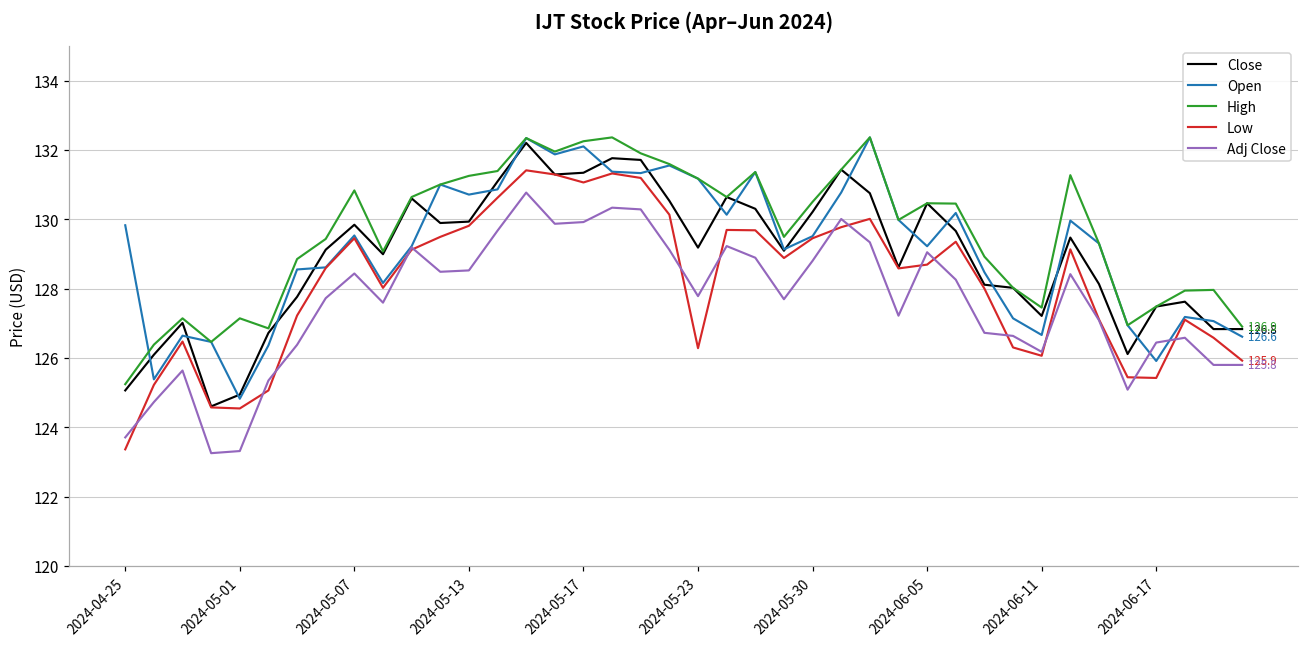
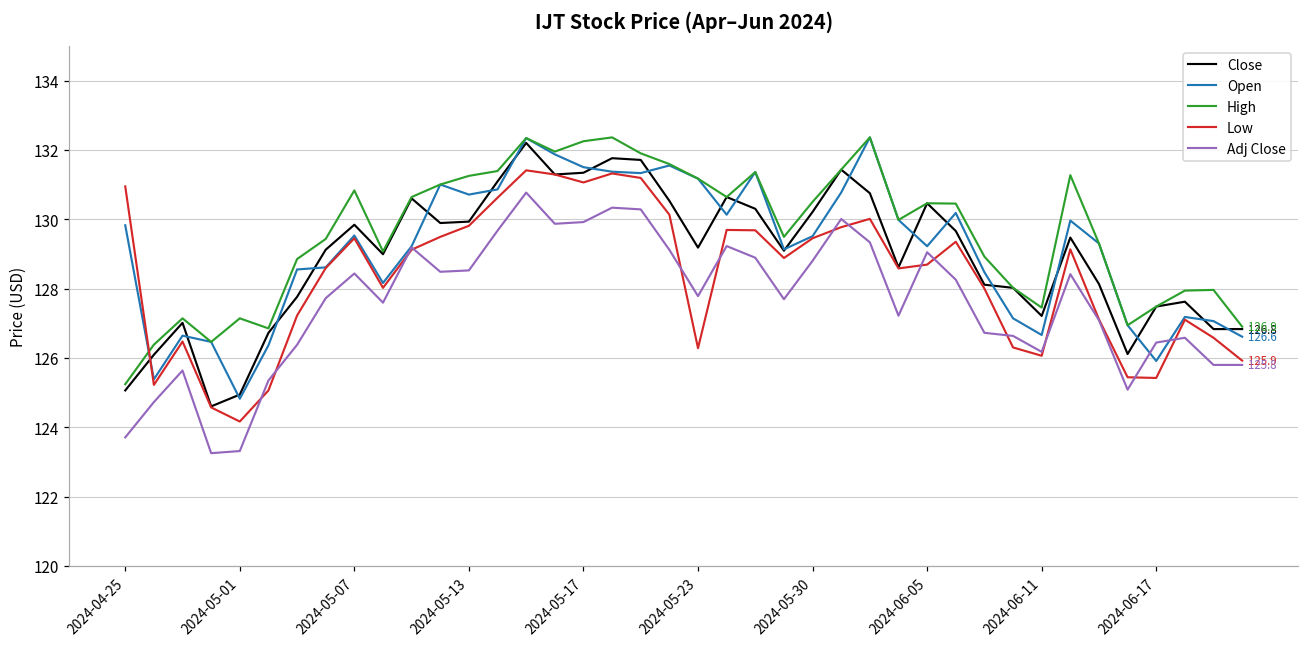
Low, 2024-04-25: 123.4 -> 130.9
Low, 2024-05-01: 124.5 -> 124.2
Open, 2024-05-17: 132.1 -> 131.5
